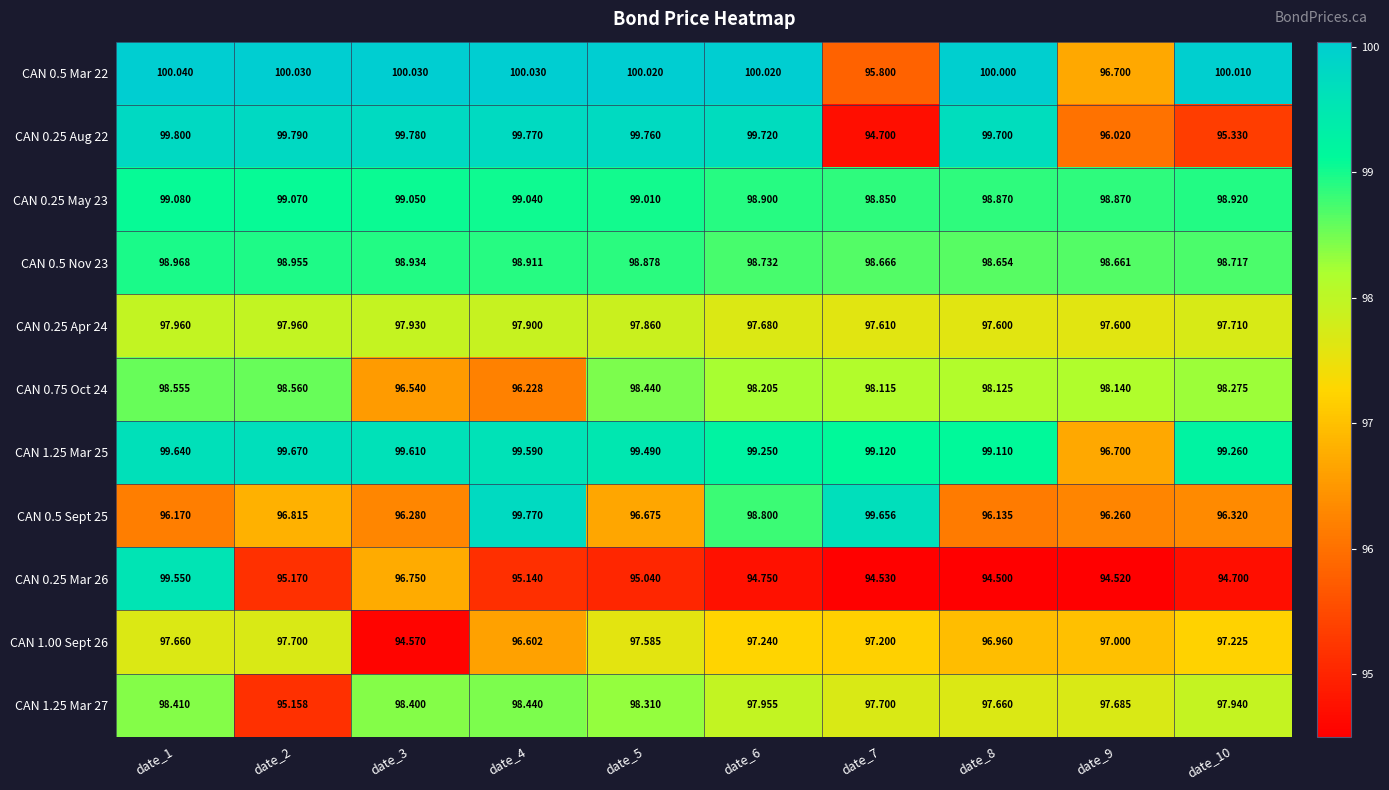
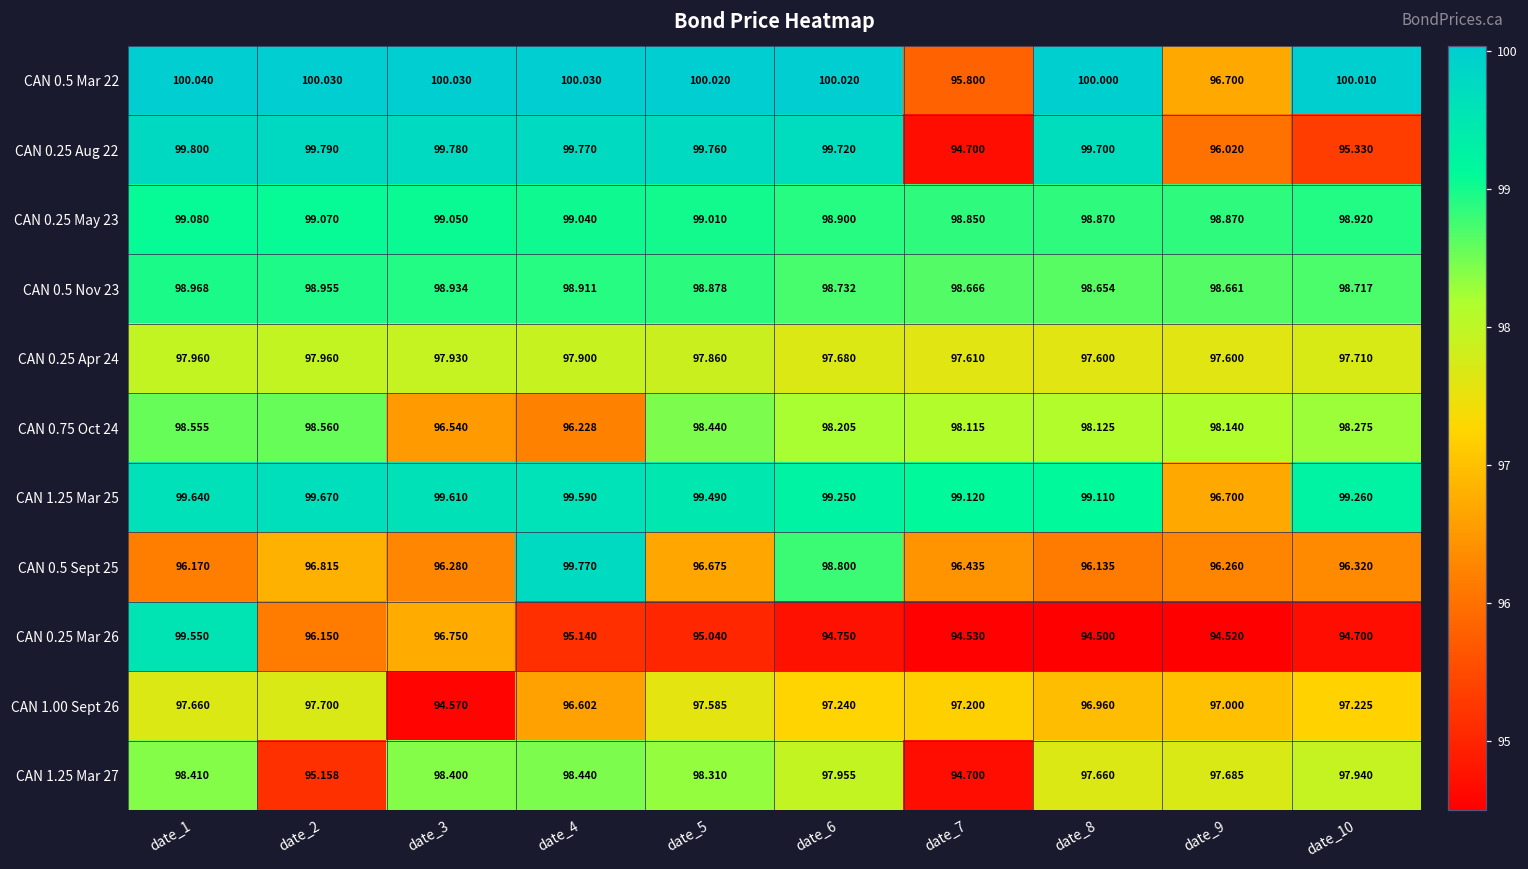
CAN 0.5 Sept 25, date_7: 99.656 -> 96.435
CAN 0.25 Mar 26, date_2: 95.170 -> 96.150
CAN 1.25 Mar 27, date_7: 97.700 -> 94.700
